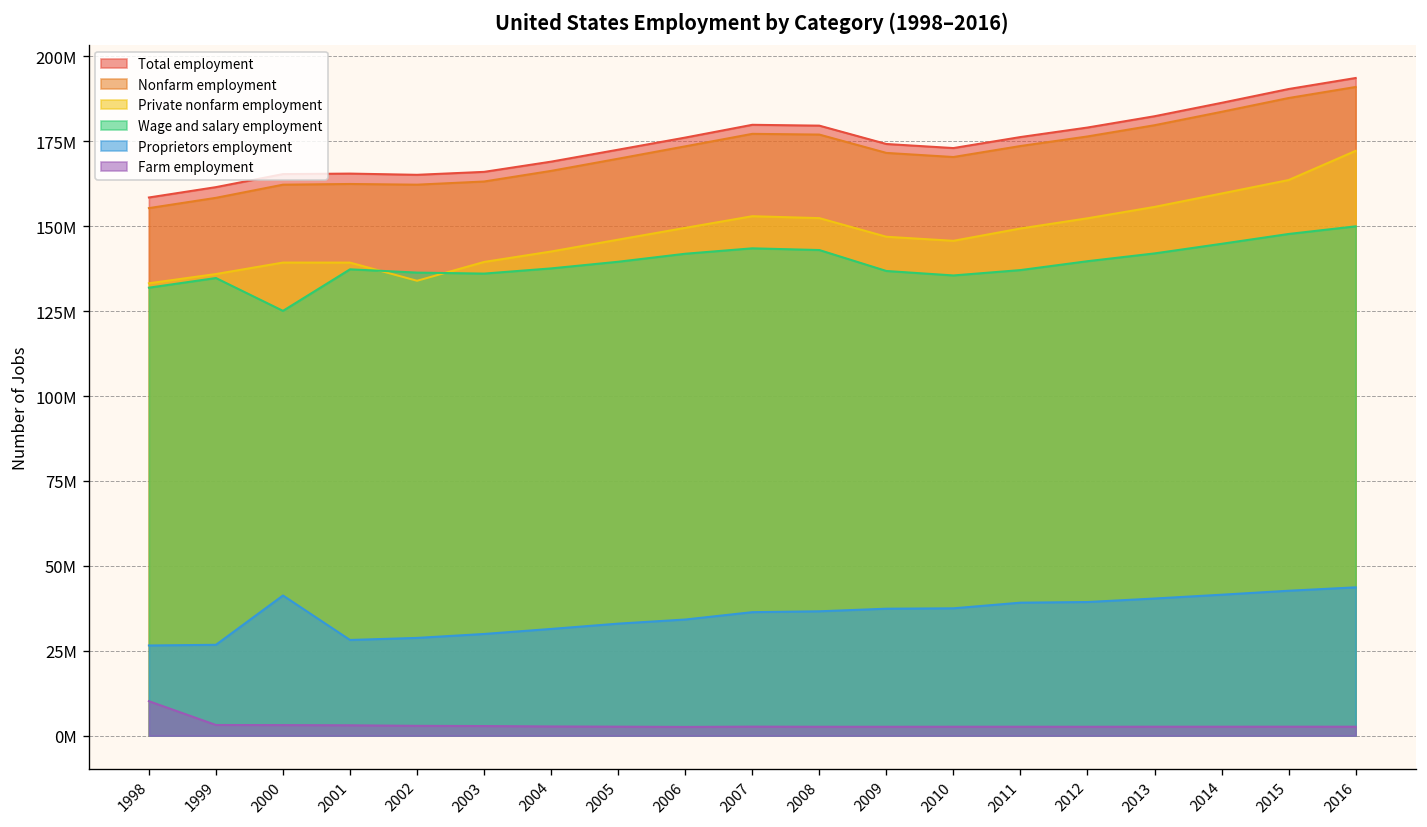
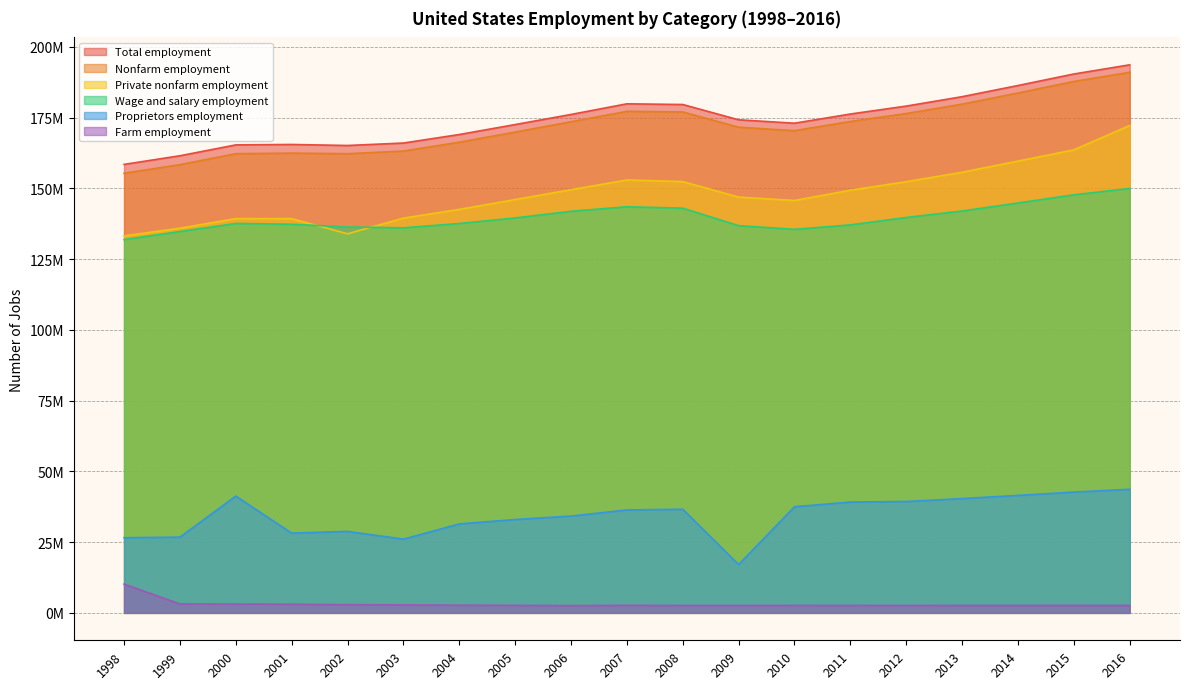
Wage and salary employment, 2000: 125000000 -> 138000000
Proprietors employment, 2003: 30000000 -> 26000000
Proprietors employment, 2009: 37000000 -> 17000000
